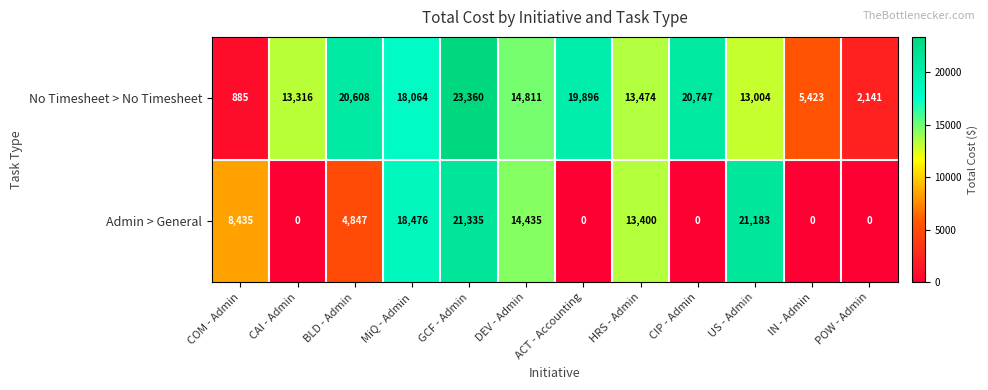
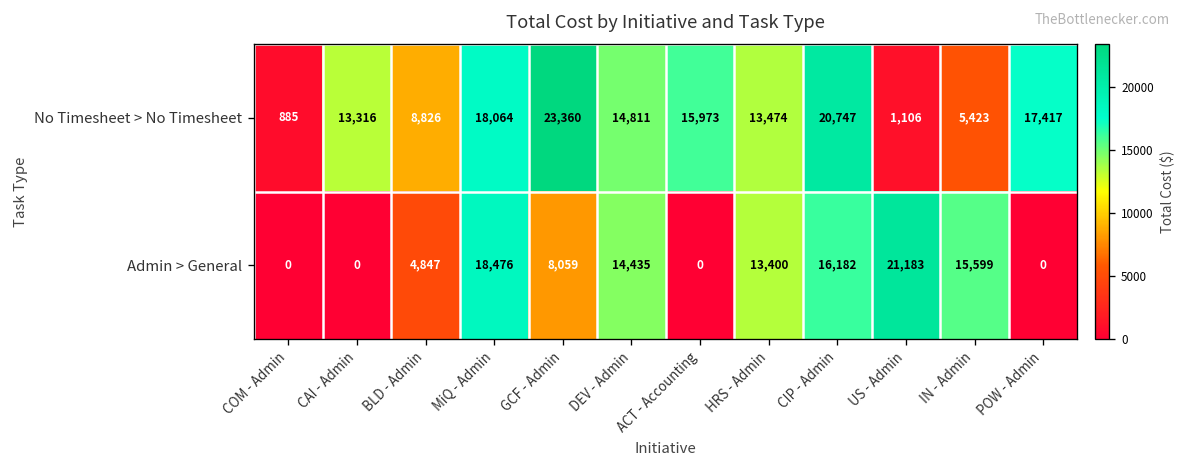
No Timesheet > No Timesheet, BLD - Admin: 20,608 -> 8,826
No Timesheet > No Timesheet, ACT - Accounting: 19,896 -> 15,973
No Timesheet > No Timesheet, US - Admin: 13,004 -> 1,106
No Timesheet > No Timesheet, POW - Admin: 2,141 -> 17,417
Admin > General, COM - Admin: 8,435 -> 0
Admin > General, GCF - Admin: 21,335 -> 8,059
Admin > General, CIP - Admin: 0 -> 16,182
Admin > General, IN - Admin: 0 -> 15,599
